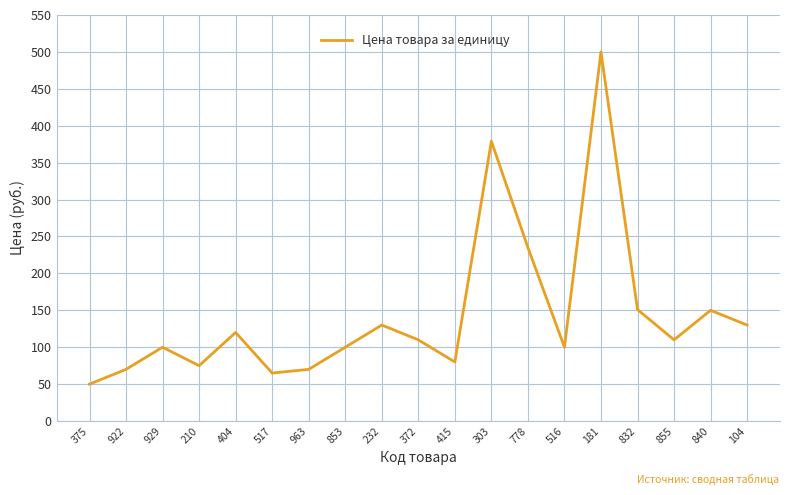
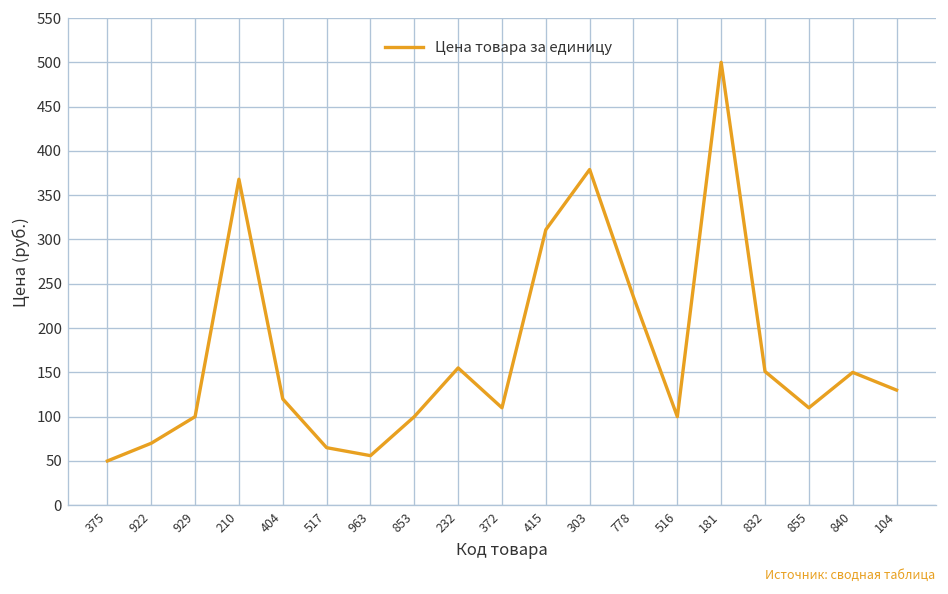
210: 80 -> 370
963: 70 -> 60
232: 130 -> 160
415: 80 -> 310
